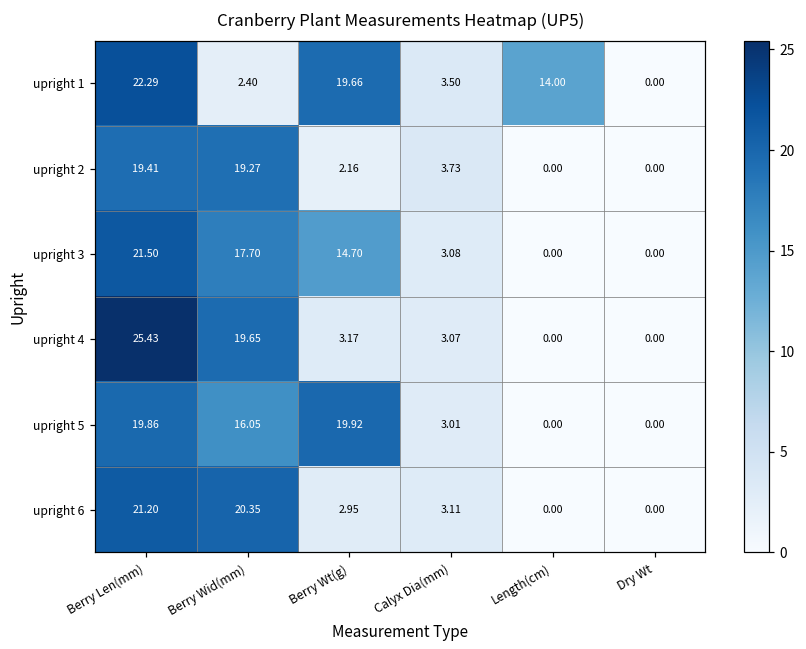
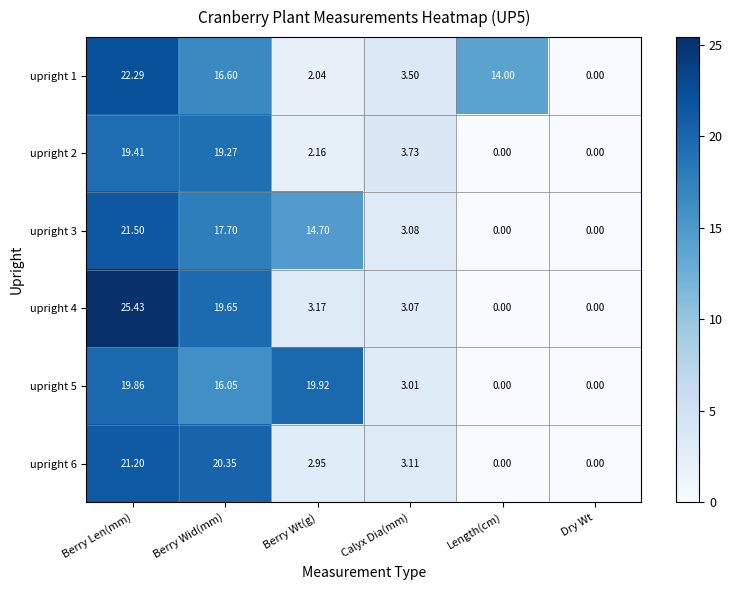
upright 1, Berry Wid(mm): 2.40 -> 16.60
upright 1, Berry Wt(g): 19.66 -> 2.04
